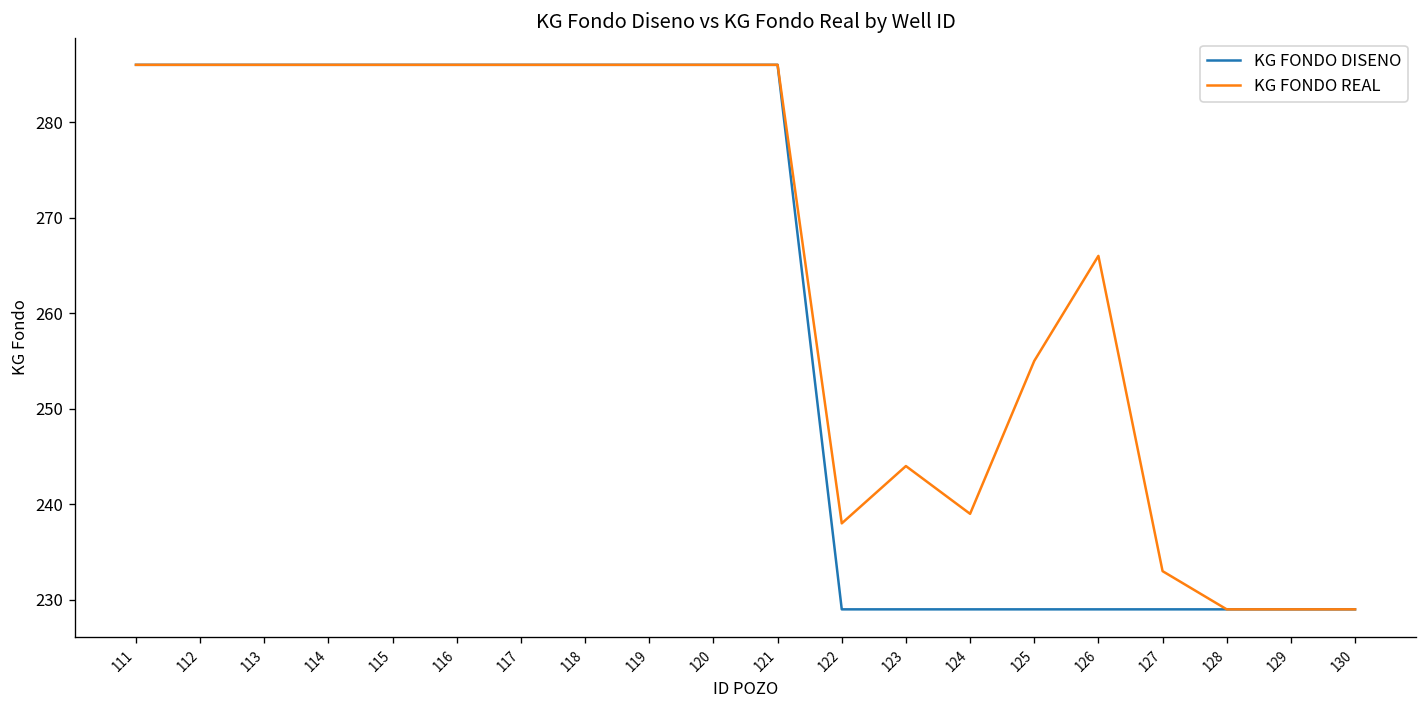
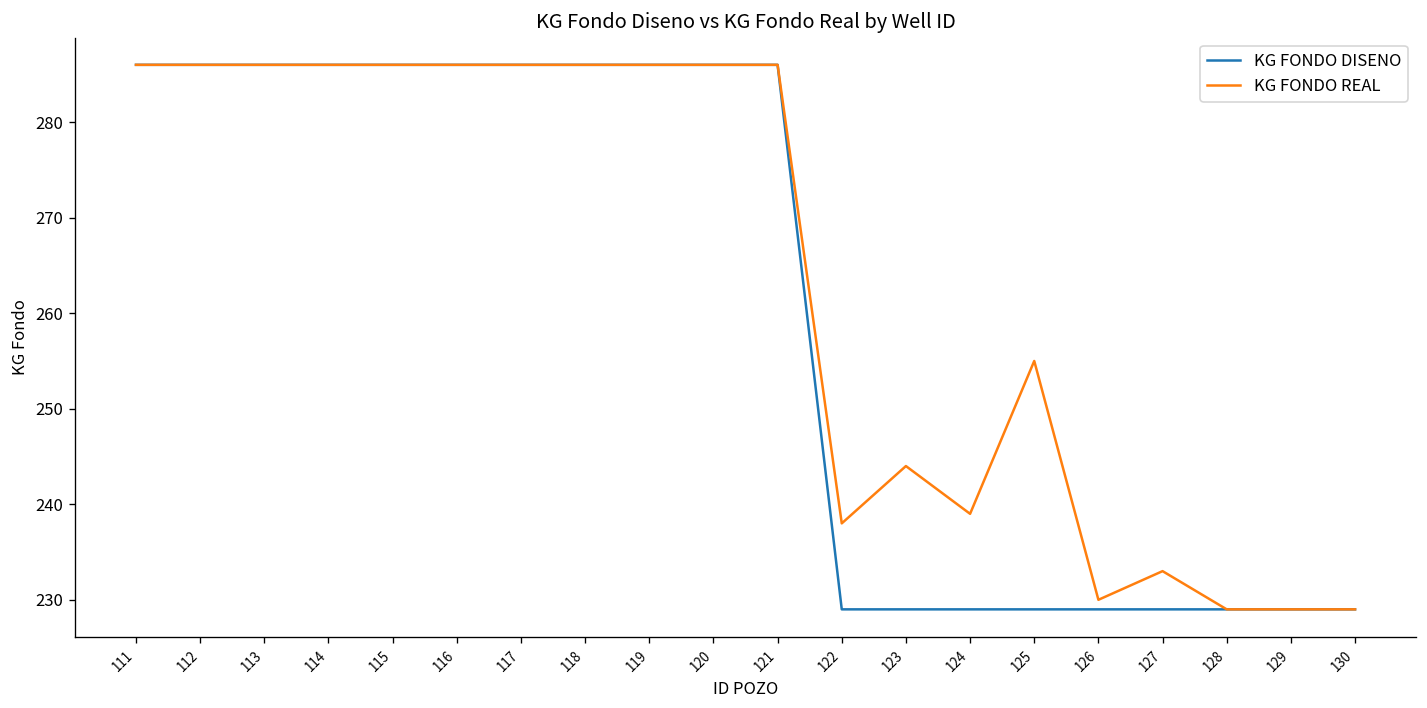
KG FONDO REAL, 126: 266 -> 230
